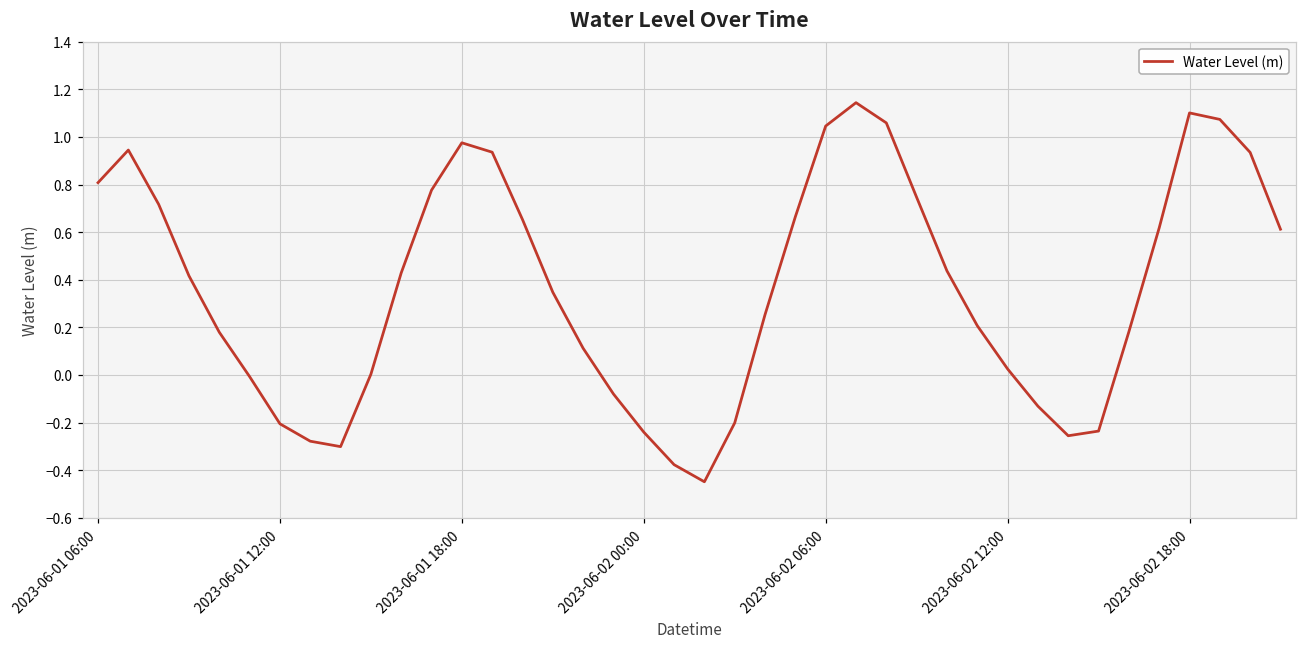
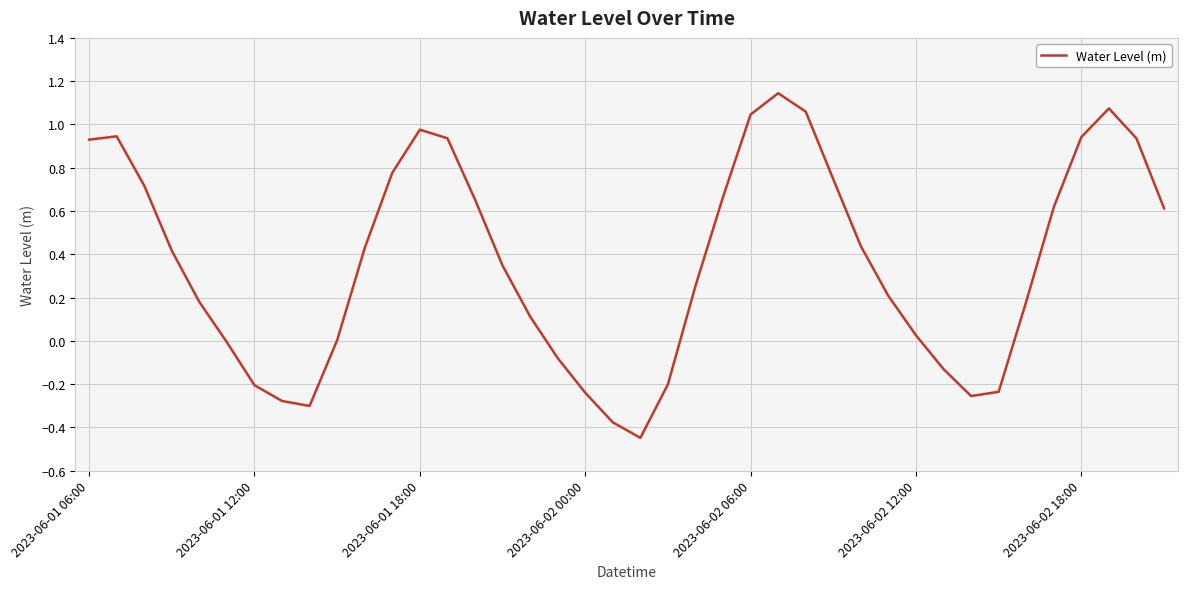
2023-06-01 06:00: 0.81 -> 0.93
2023-06-02 18:00: 1.10 -> 0.94
